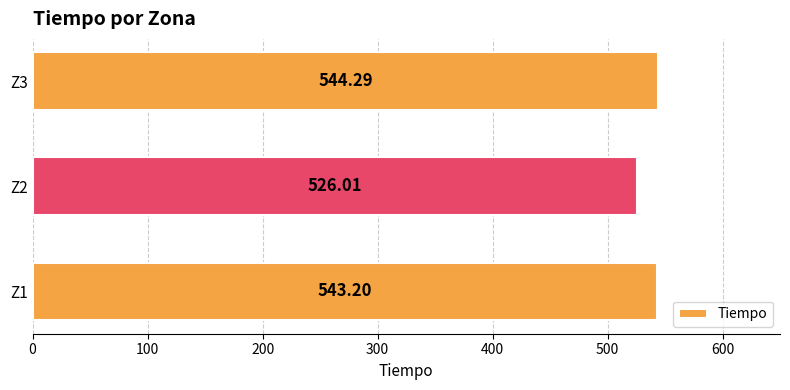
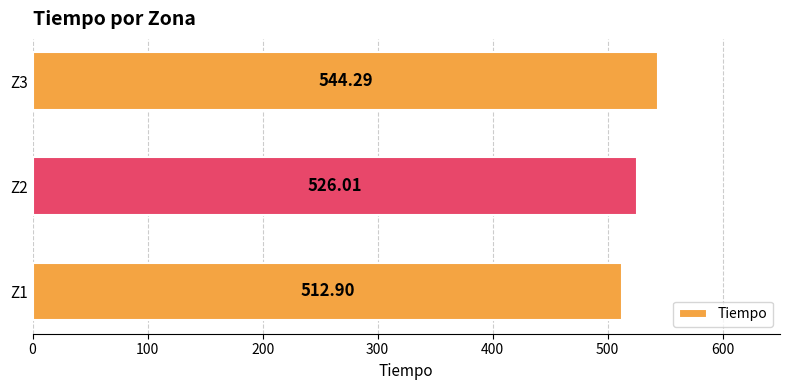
Z1: 543.20 -> 512.90
